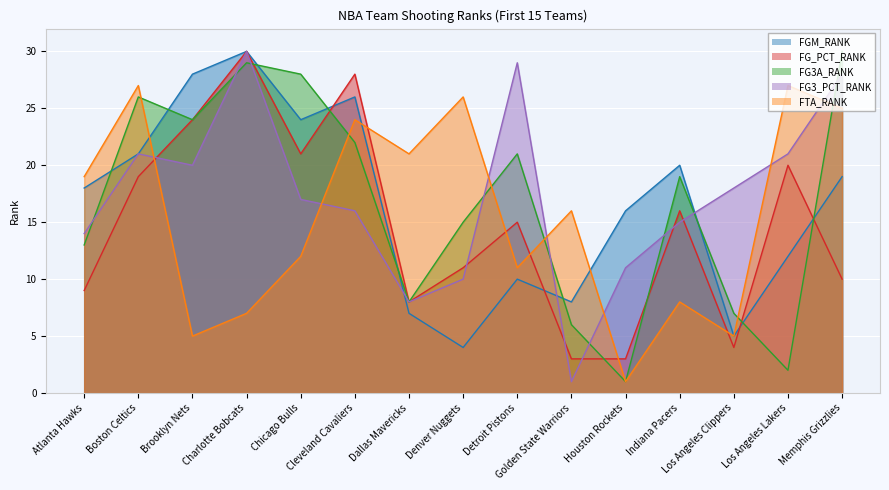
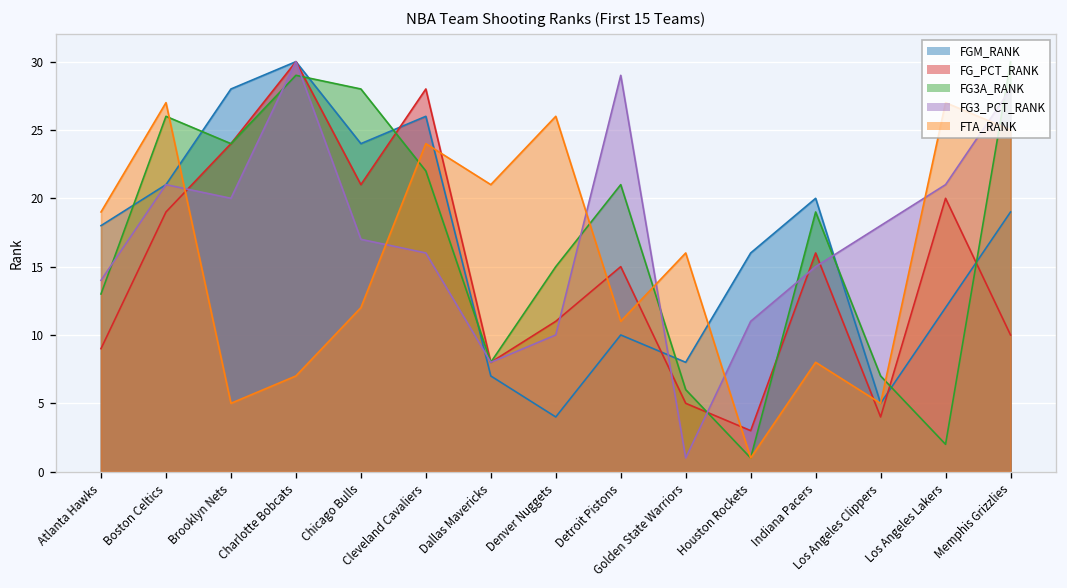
FG_PCT_RANK, Golden State Warriors: 3 -> 5
